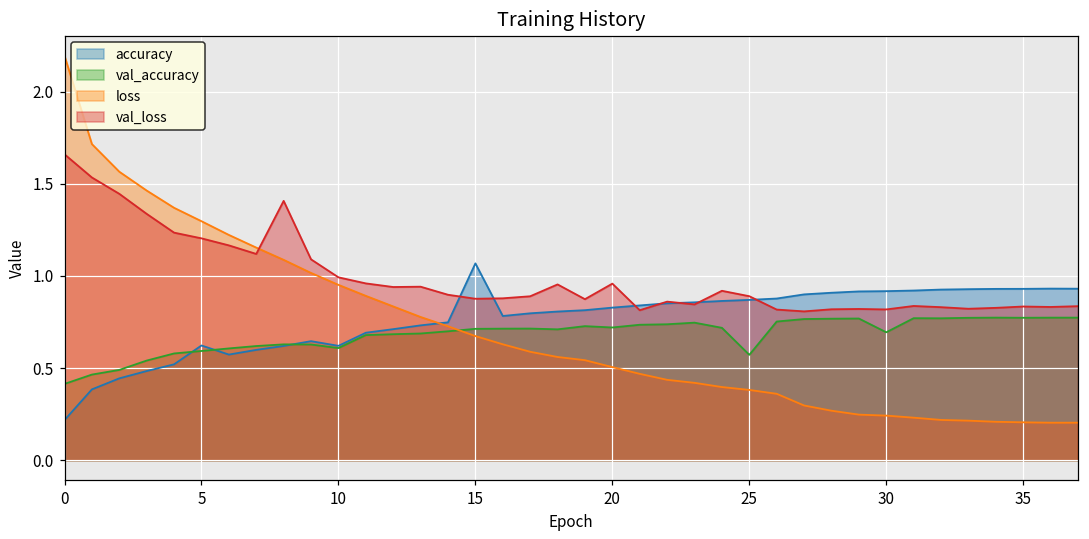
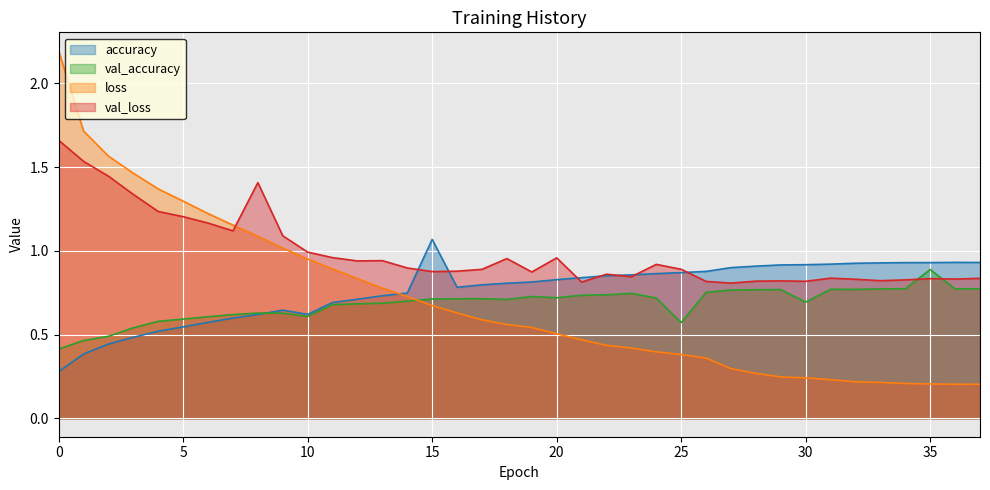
accuracy, 0: 0.22 -> 0.28
accuracy, 5: 0.62 -> 0.55
val_accuracy, 35: 0.77 -> 0.89
